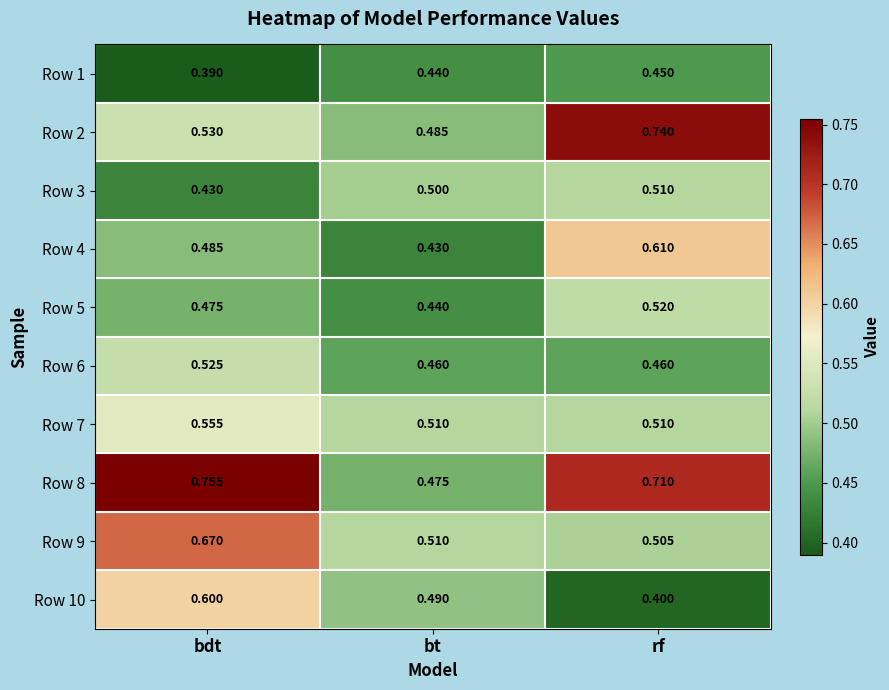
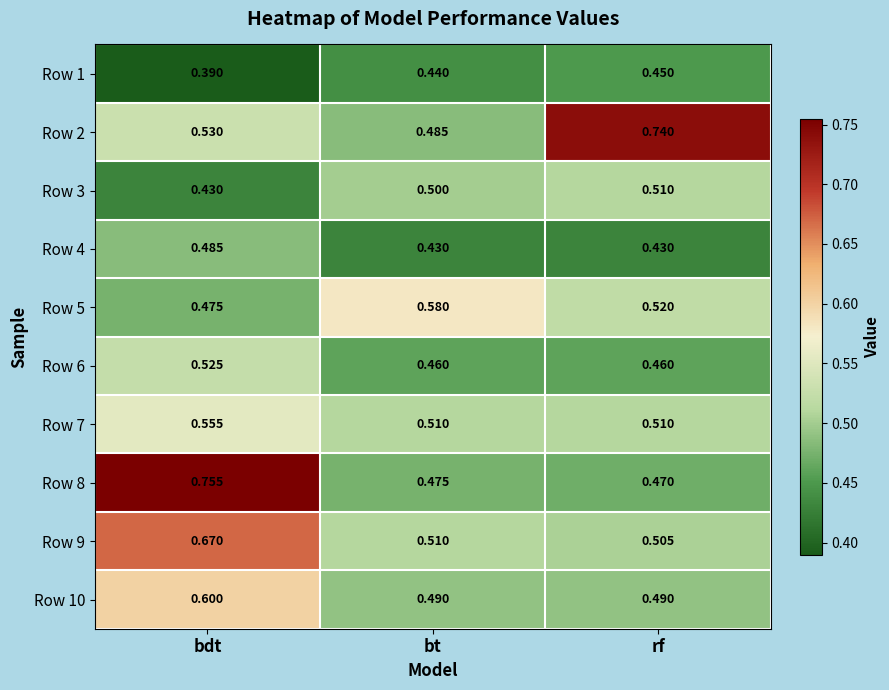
Row 4, rf: 0.610 -> 0.430
Row 5, bt: 0.440 -> 0.580
Row 8, rf: 0.710 -> 0.470
Row 10, rf: 0.400 -> 0.490
